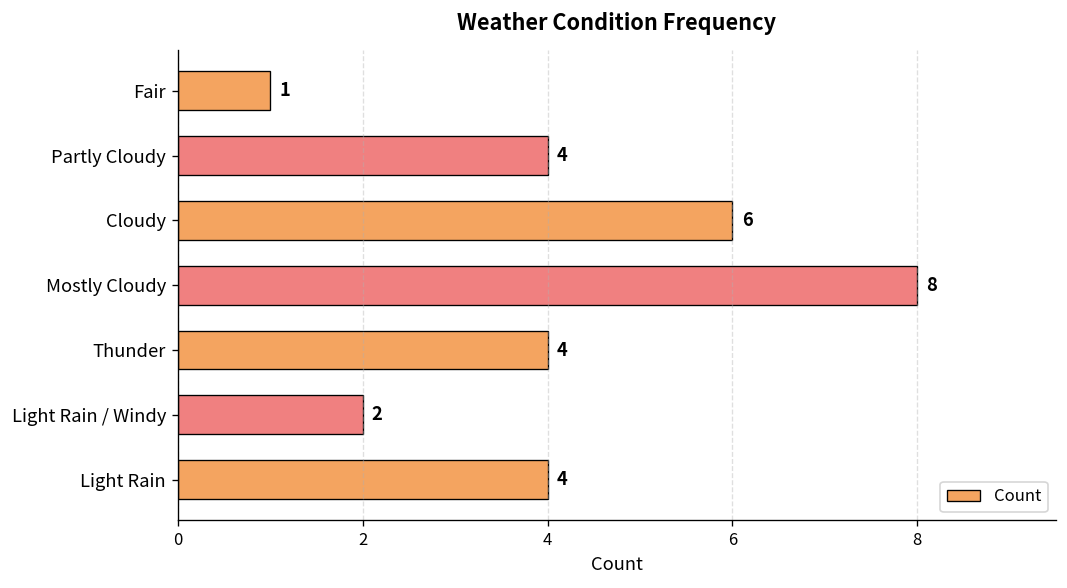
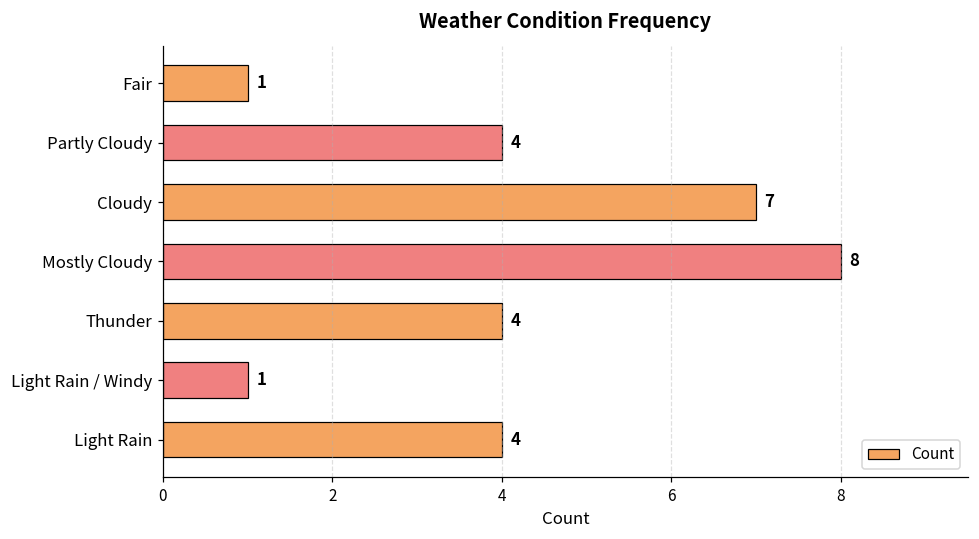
Cloudy: 6 -> 7
Light Rain / Windy: 2 -> 1
